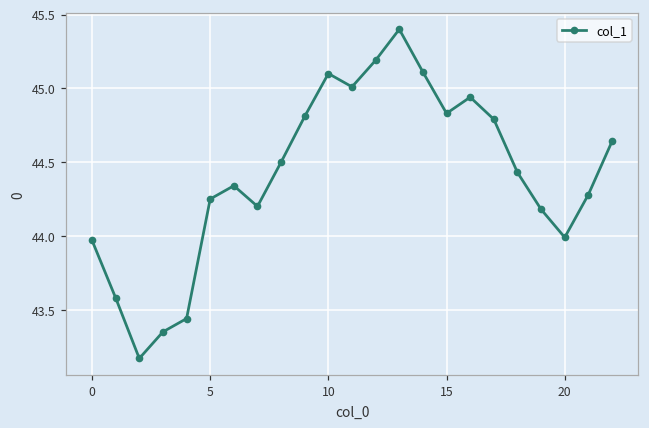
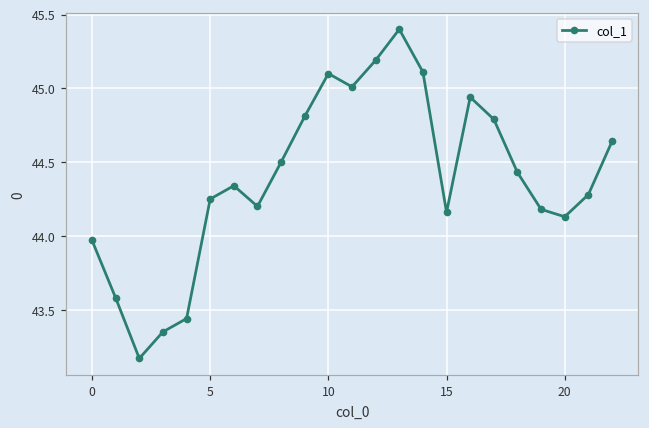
15: 44.83 -> 44.16
20: 43.99 -> 44.13
